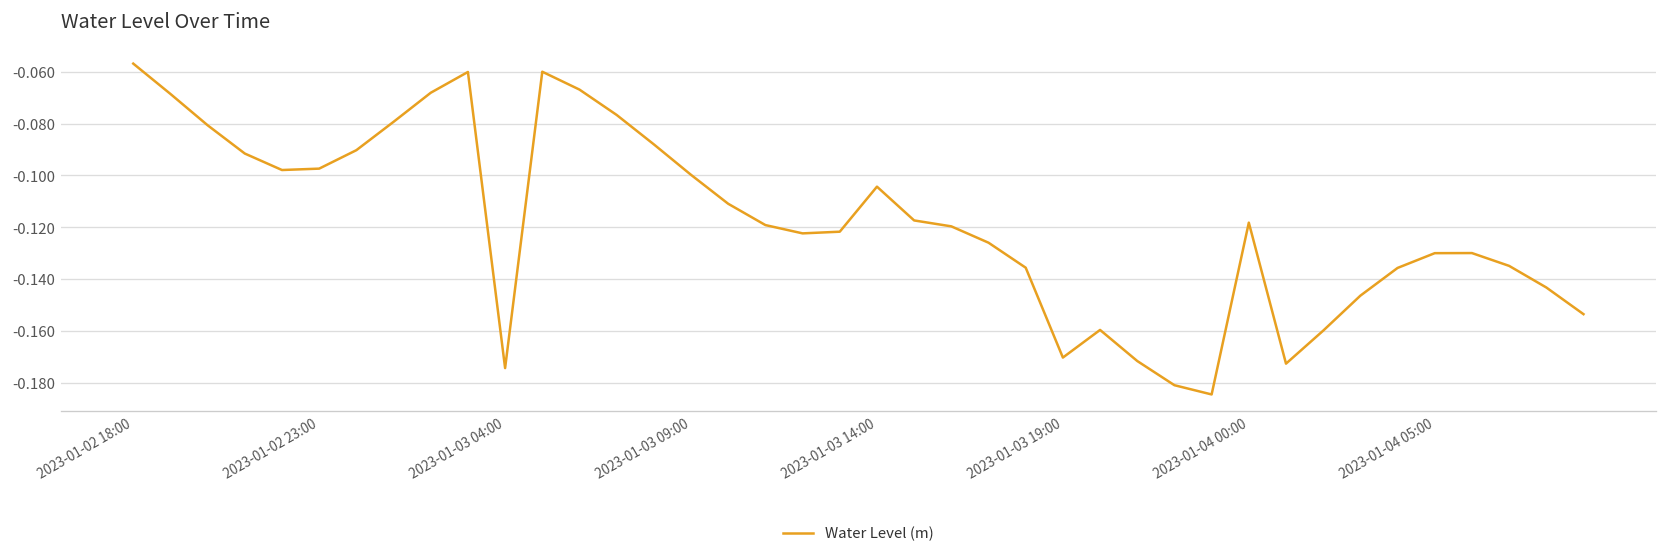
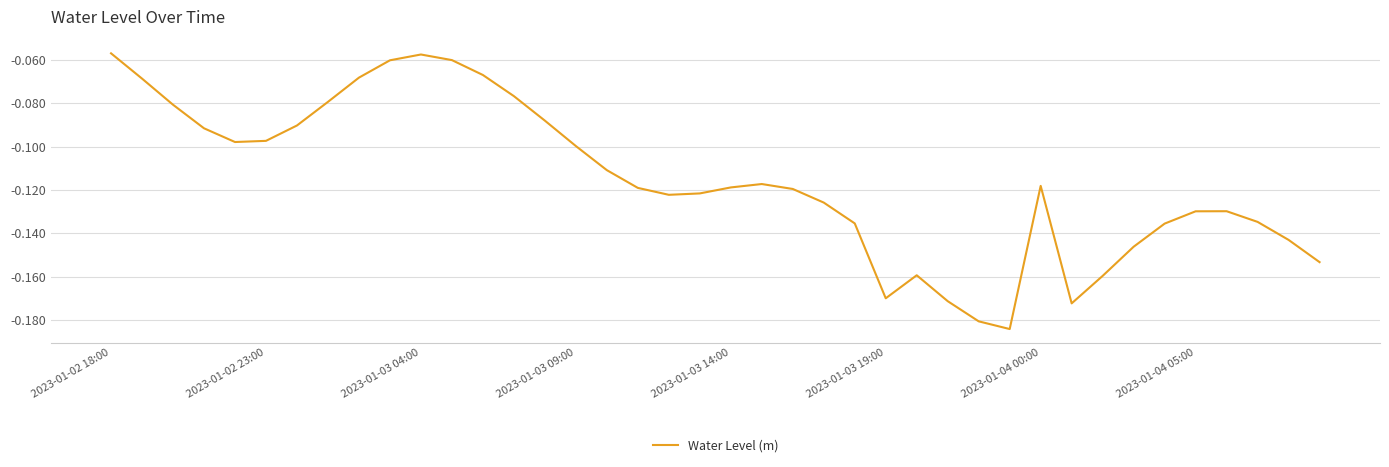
2023-01-03 04:00: -0.174 -> -0.057
2023-01-03 14:00: -0.104 -> -0.119
